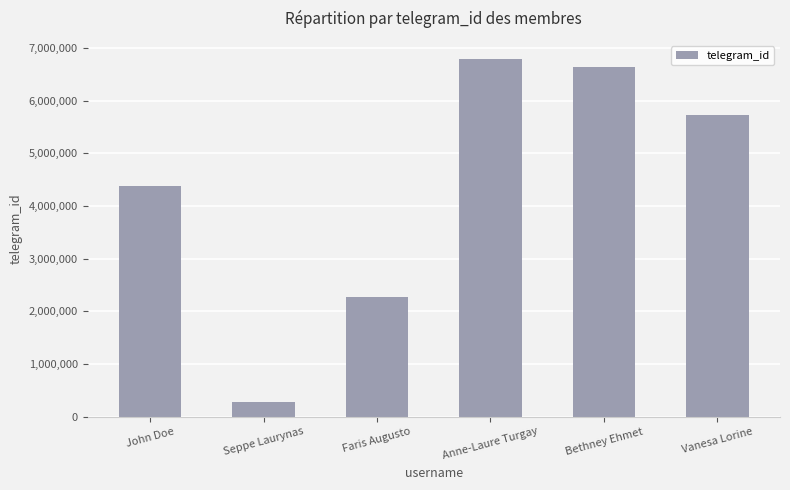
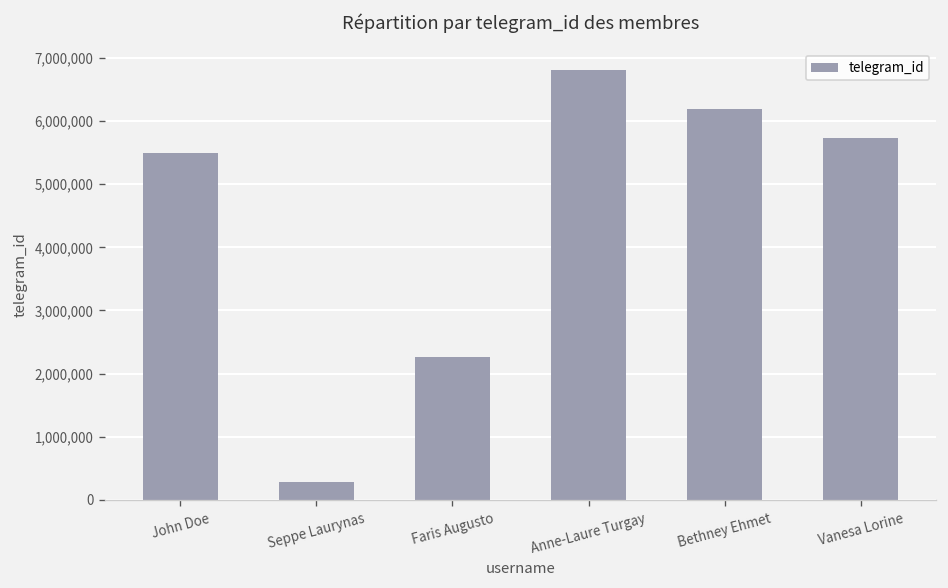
John Doe: 4,400,000 -> 5,500,000
Bethney Ehmet: 6,600,000 -> 6,200,000
